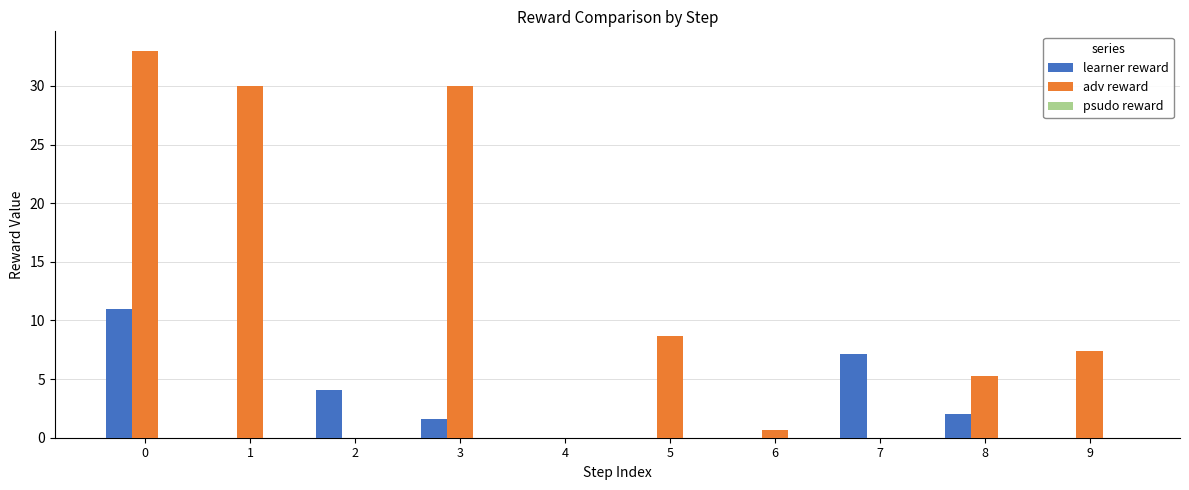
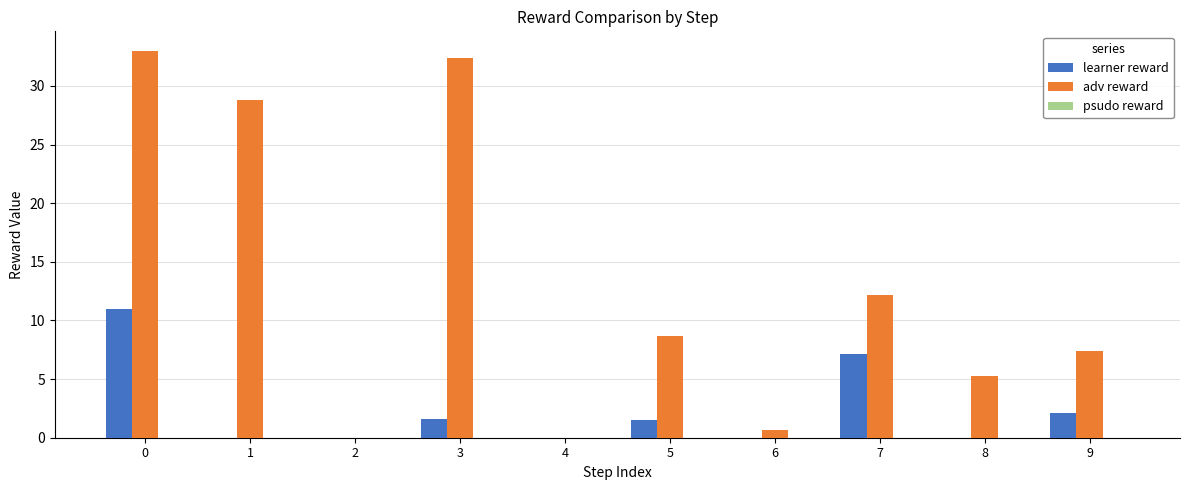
adv reward, 1: 30.0 -> 28.8
learner reward, 2: 4.1 -> 0.0
adv reward, 3: 30.0 -> 32.4
learner reward, 5: 0.0 -> 1.5
adv reward, 7: 0.0 -> 12.2
learner reward, 8: 2 -> 0
learner reward, 9: 0.0 -> 2.1
